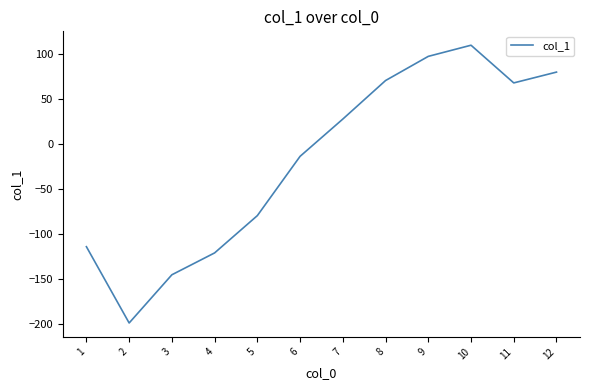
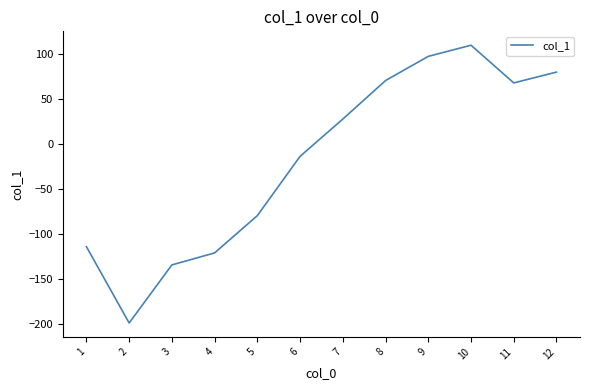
3: -150 -> -130
